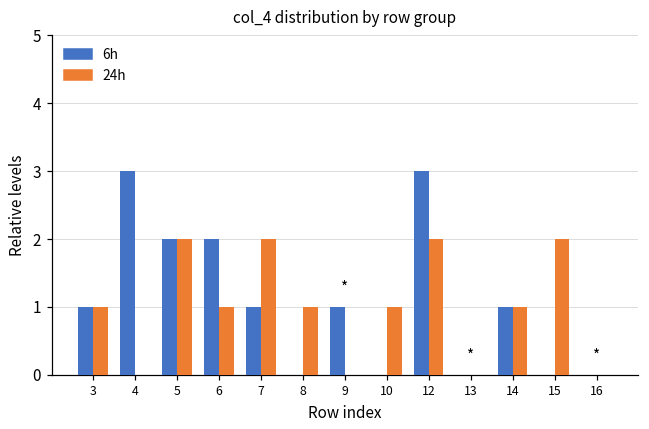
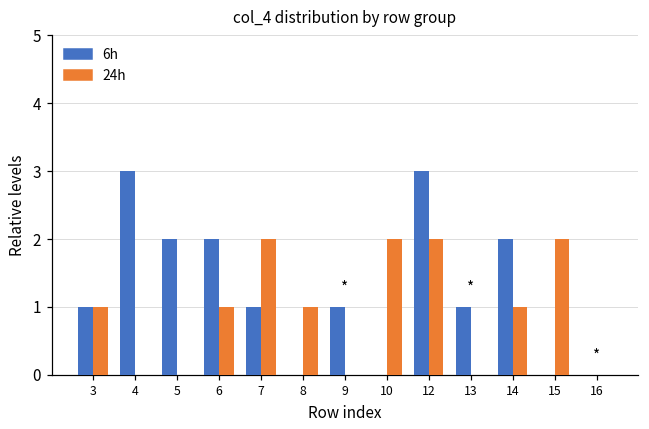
24h, 5: 2 -> 0
24h, 10: 1 -> 2
6h, 13: 0 -> 1
6h, 14: 1 -> 2
